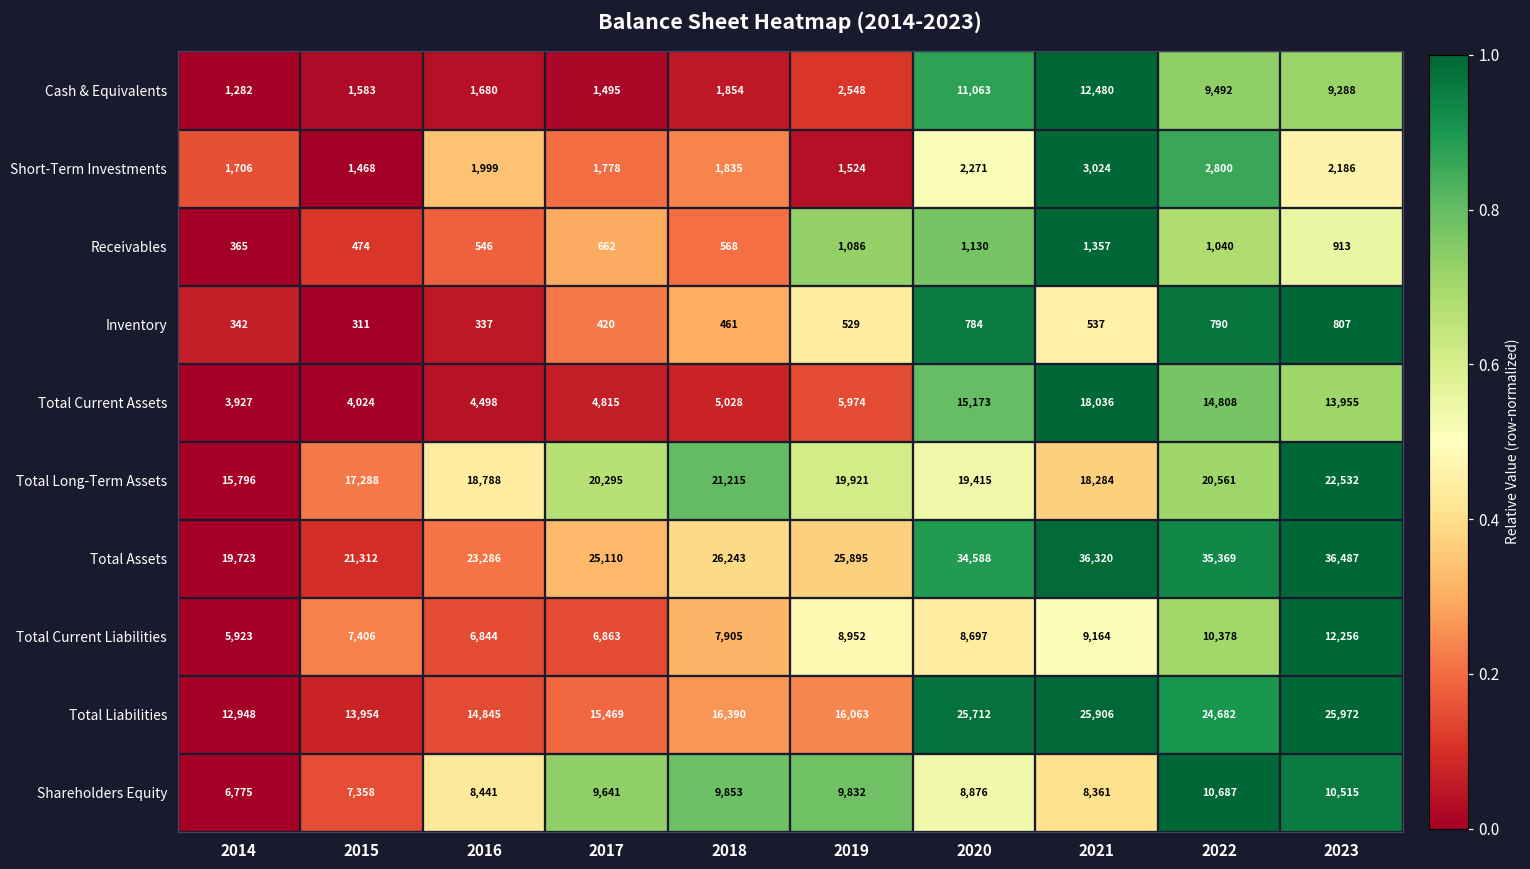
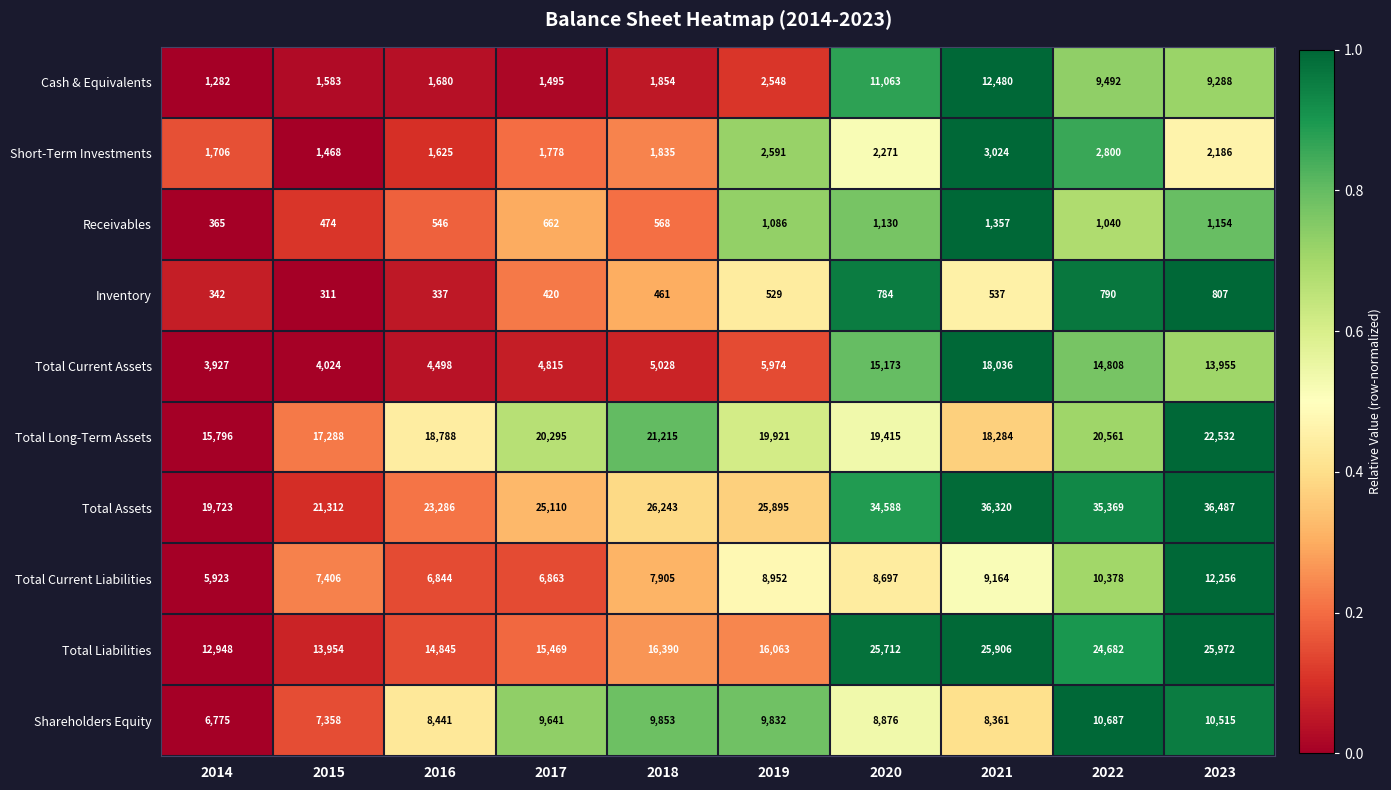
Short-Term Investments, 2016: 1,999 -> 1,625
Short-Term Investments, 2019: 1,524 -> 2,591
Receivables, 2023: 913 -> 1,154
